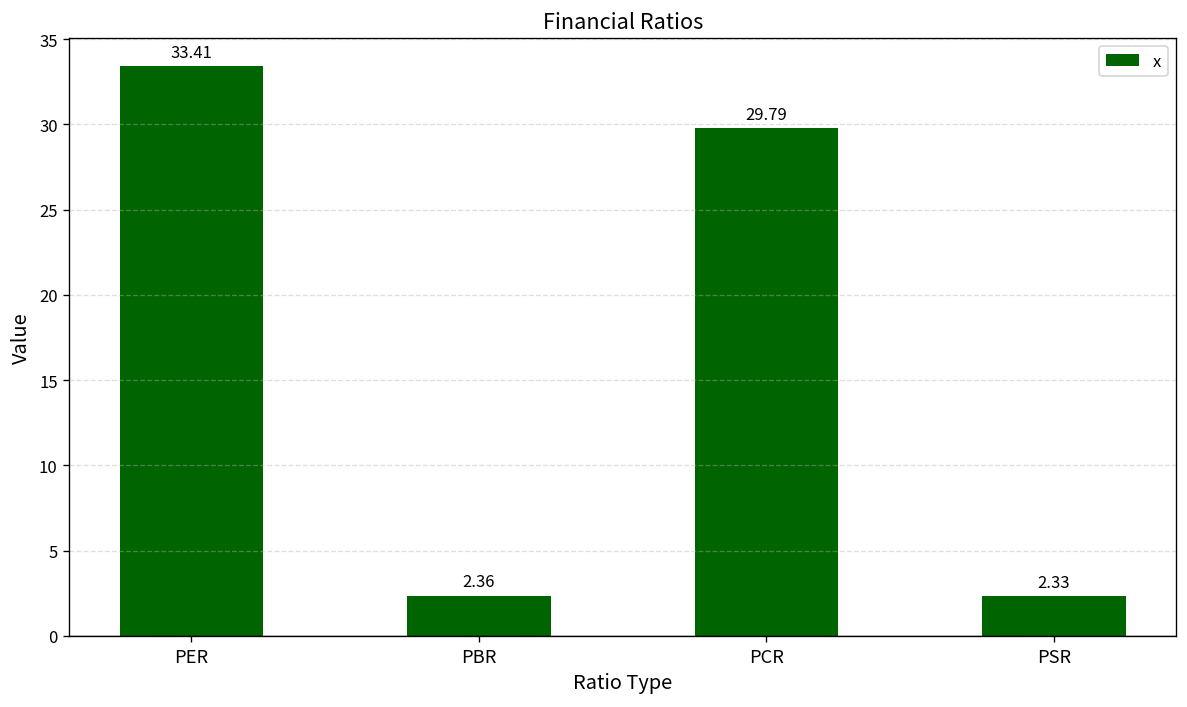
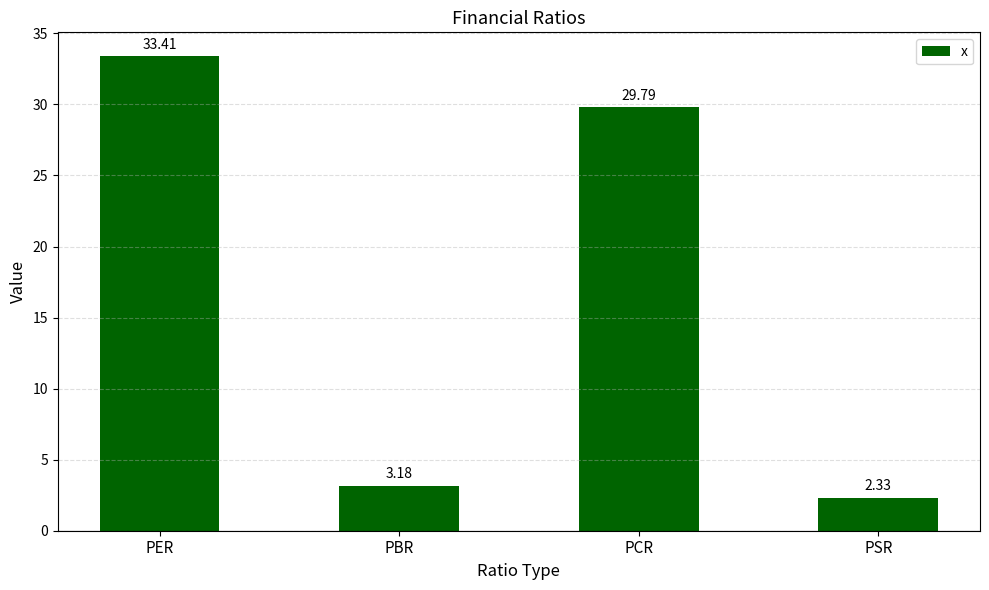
PBR: 2.36 -> 3.18
